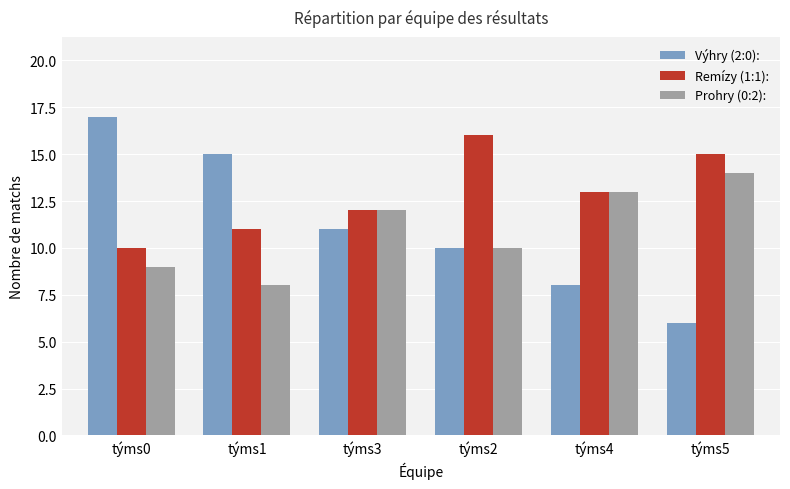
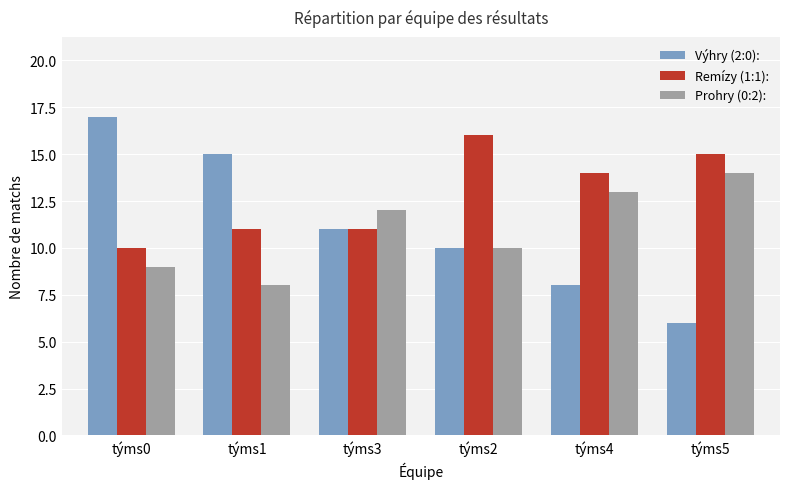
Remízy (1:1):, týms3: 12 -> 11
Remízy (1:1):, týms4: 13 -> 14
